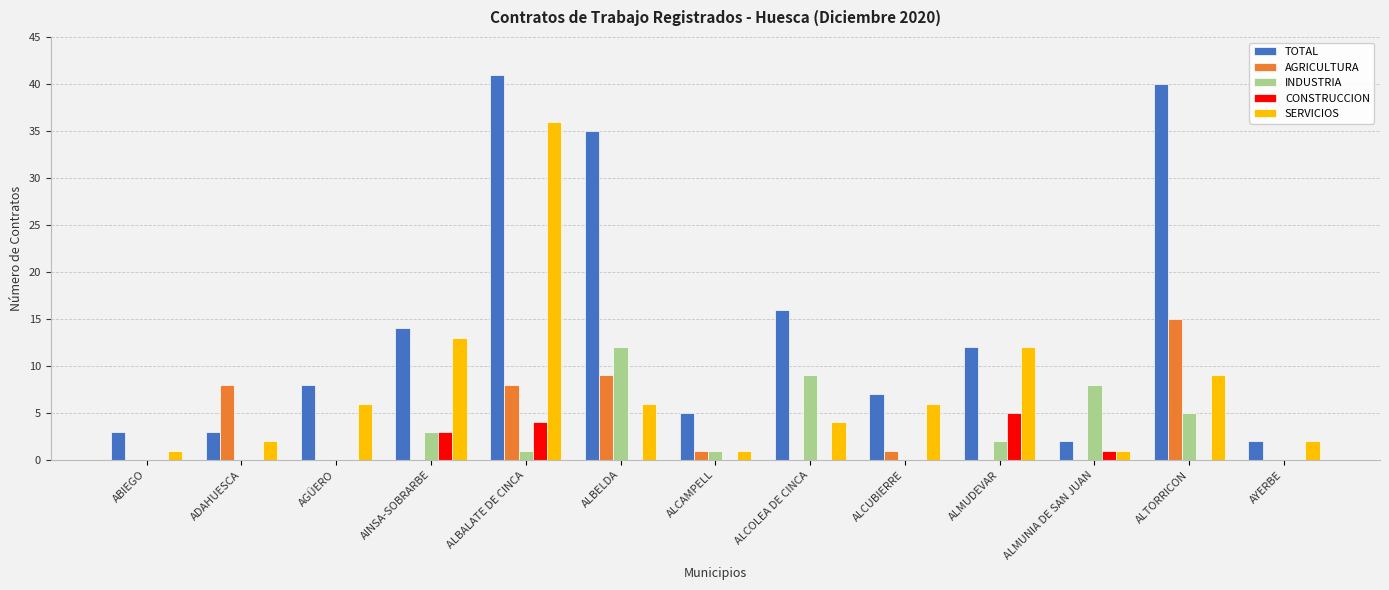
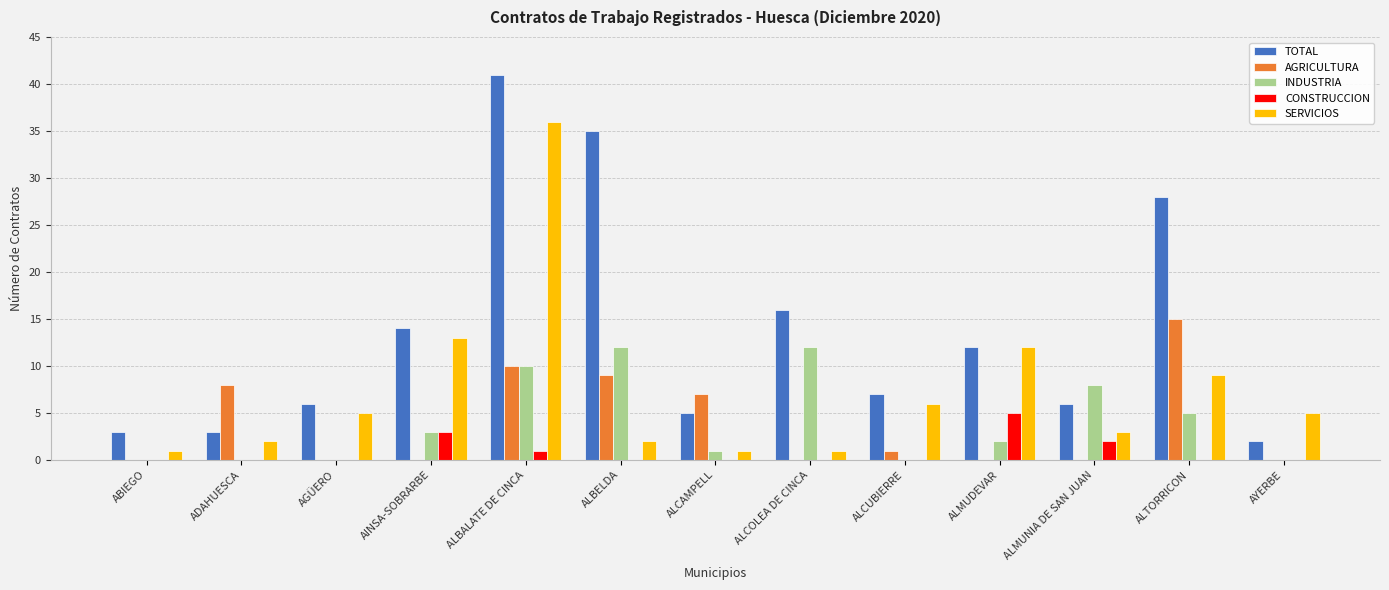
TOTAL, AGÜERO: 8 -> 6
SERVICIOS, AGÜERO: 6 -> 5
AGRICULTURA, ALBALATE DE CINCA: 8 -> 10
INDUSTRIA, ALBALATE DE CINCA: 1 -> 10
CONSTRUCCION, ALBALATE DE CINCA: 4 -> 1
SERVICIOS, ALBELDA: 6 -> 2
AGRICULTURA, ALCAMPELL: 1 -> 7
INDUSTRIA, ALCOLEA DE CINCA: 9 -> 12
SERVICIOS, ALCOLEA DE CINCA: 4 -> 1
TOTAL, ALMUNIA DE SAN JUAN: 2 -> 6
CONSTRUCCION, ALMUNIA DE SAN JUAN: 1 -> 2
SERVICIOS, ALMUNIA DE SAN JUAN: 1 -> 3
TOTAL, ALTORRICON: 40 -> 28
SERVICIOS, AYERBE: 2 -> 5
